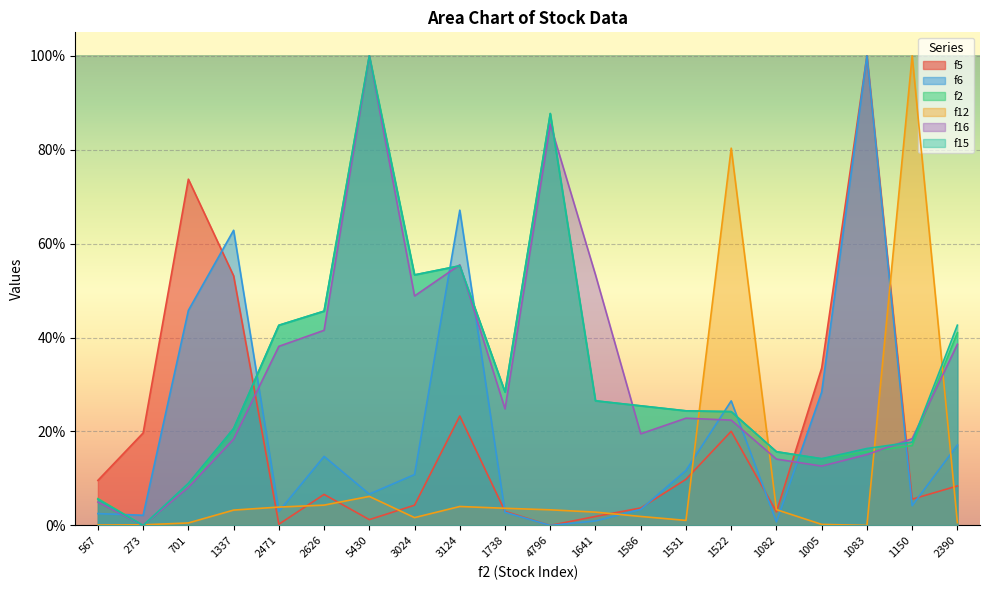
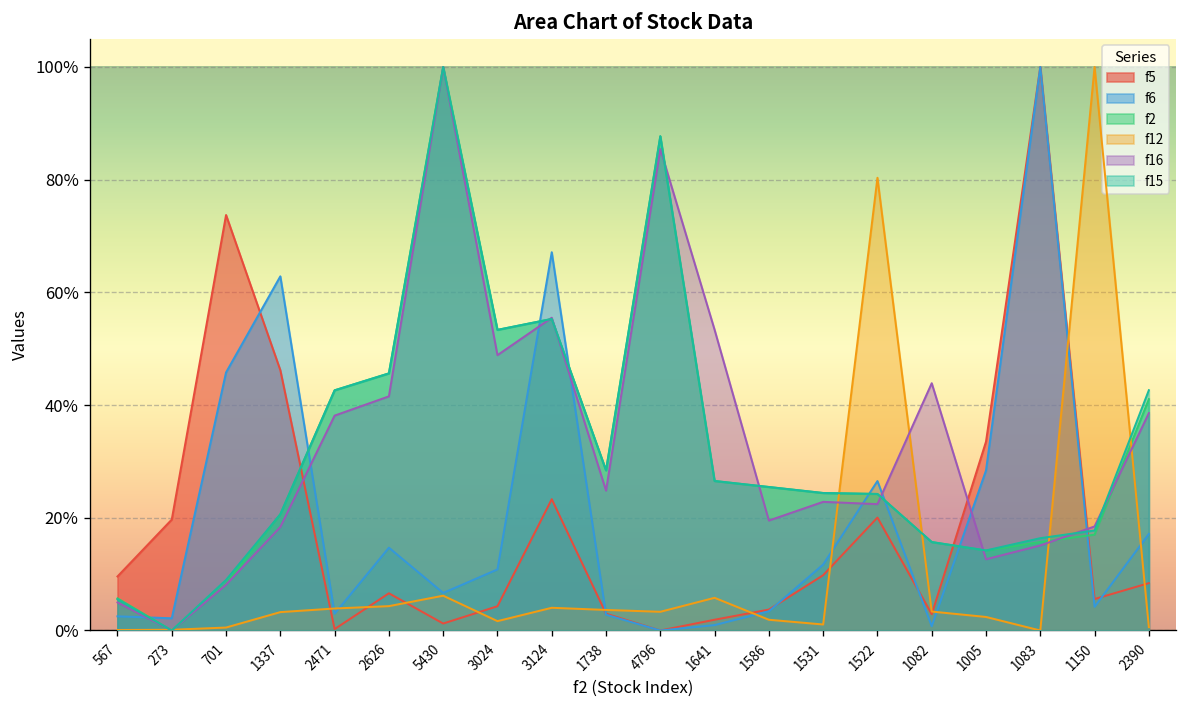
f5, 1337: 53% -> 46%
f12, 1641: 3% -> 6%
f16, 1082: 14% -> 44%
f12, 1005: 0% -> 2%
